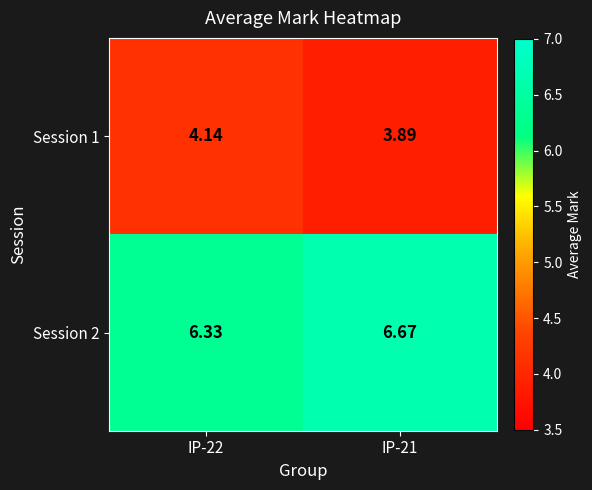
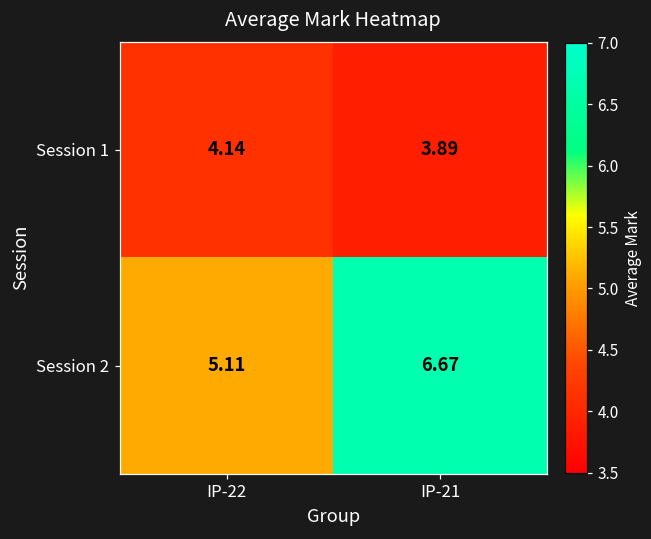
Session 2, IP-22: 6.33 -> 5.11
